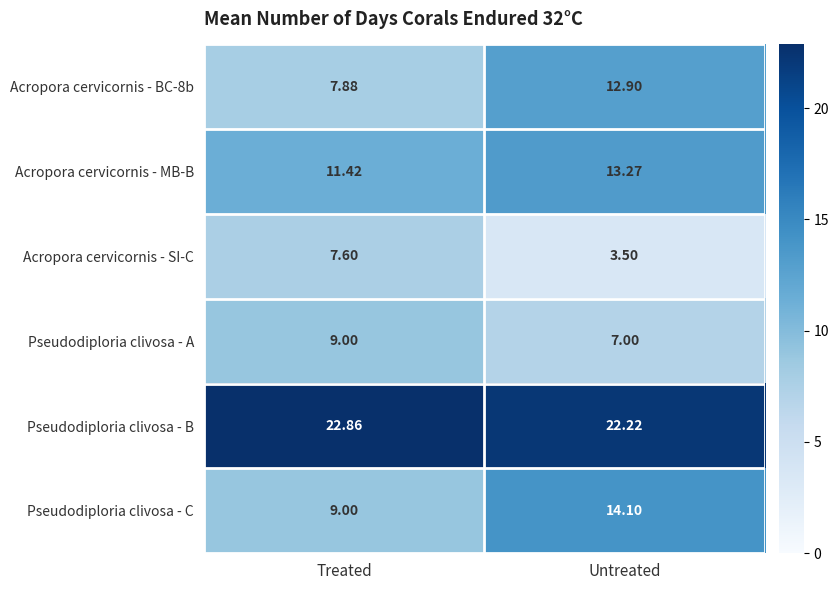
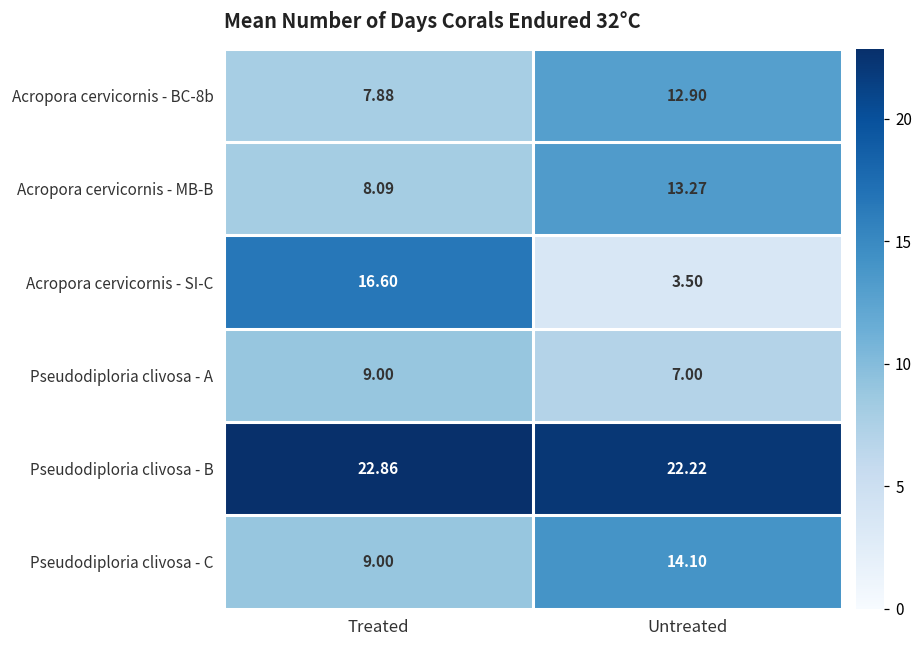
Acropora cervicornis - MB-B, Treated: 11.42 -> 8.09
Acropora cervicornis - SI-C, Treated: 7.60 -> 16.60
